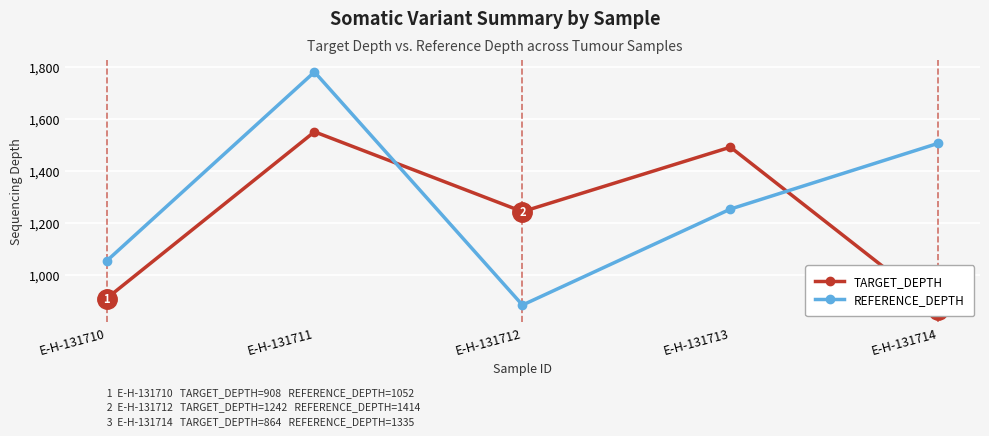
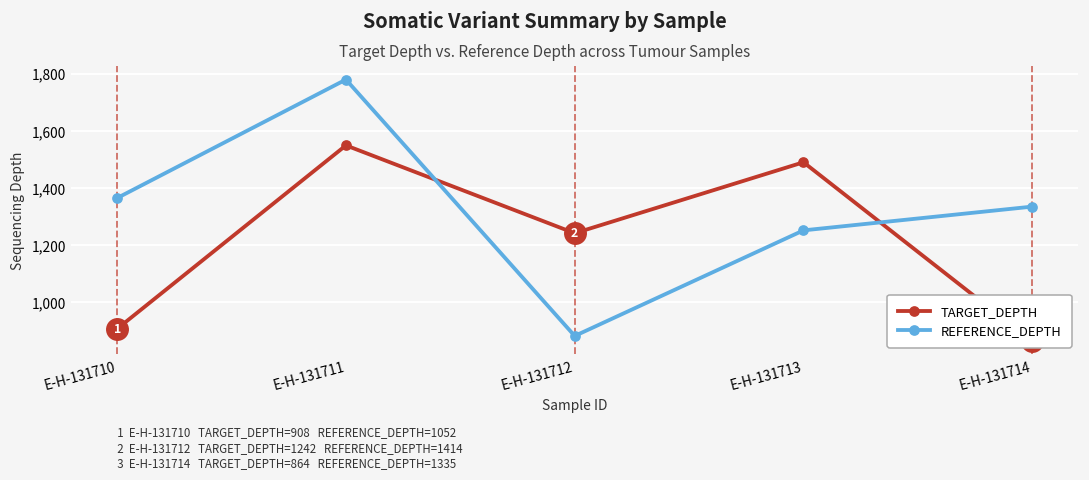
REFERENCE_DEPTH, E-H-131710: 1,050 -> 1,370
REFERENCE_DEPTH, E-H-131714: 1,510 -> 1,340
